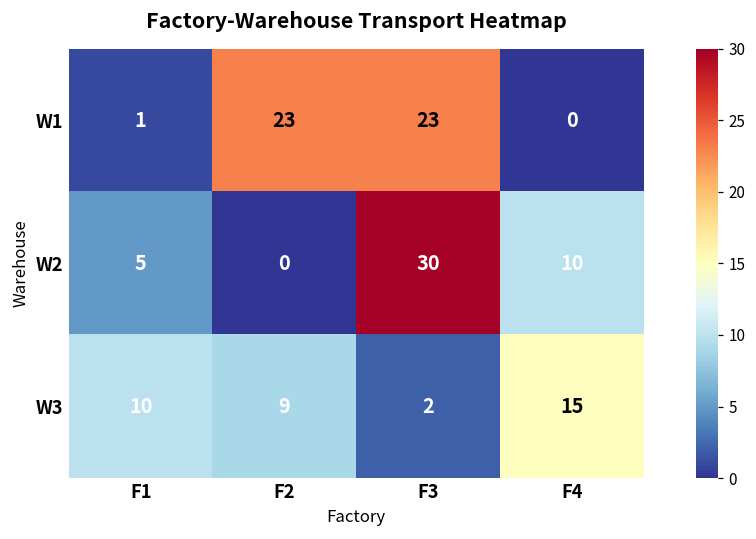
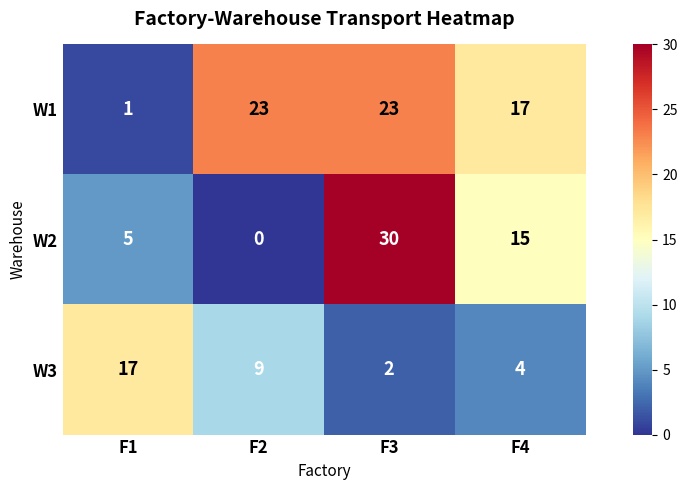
W1, F4: 0 -> 17
W2, F4: 10 -> 15
W3, F1: 10 -> 17
W3, F4: 15 -> 4
